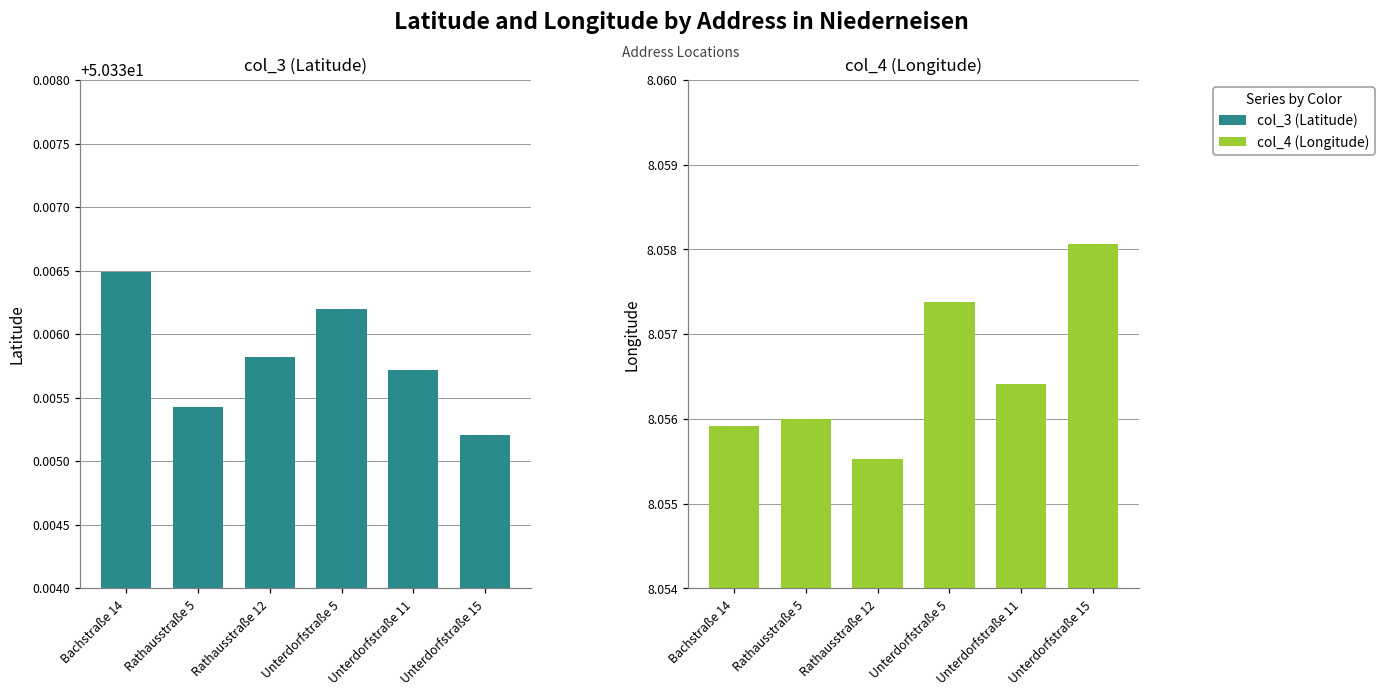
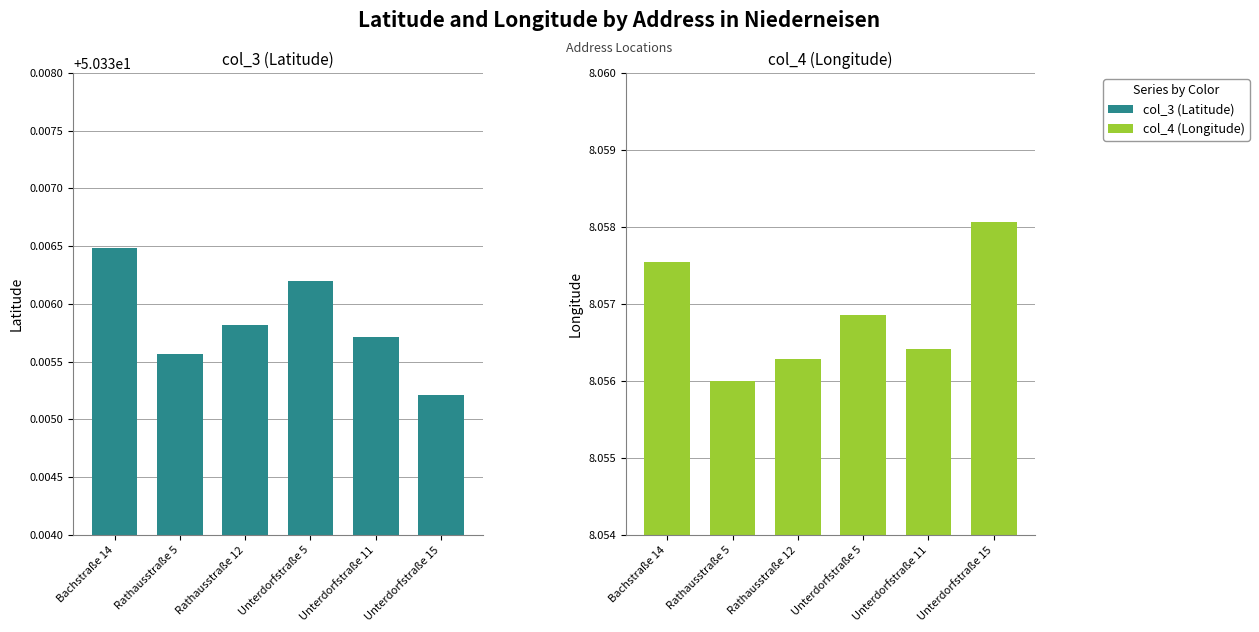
col_3 (Latitude), Rathausstraße 5: 50.33542 -> 50.33557
col_4 (Longitude), Bachstraße 14: 8.0559 -> 8.0575
col_4 (Longitude), Rathausstraße 12: 8.0555 -> 8.0563
col_4 (Longitude), Unterdorfstraße 5: 8.0574 -> 8.0569
